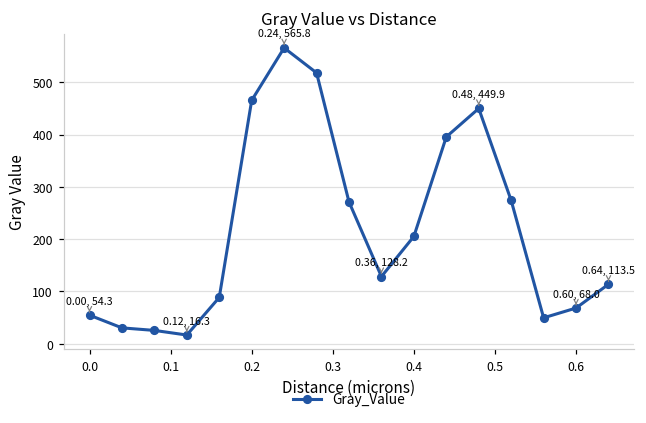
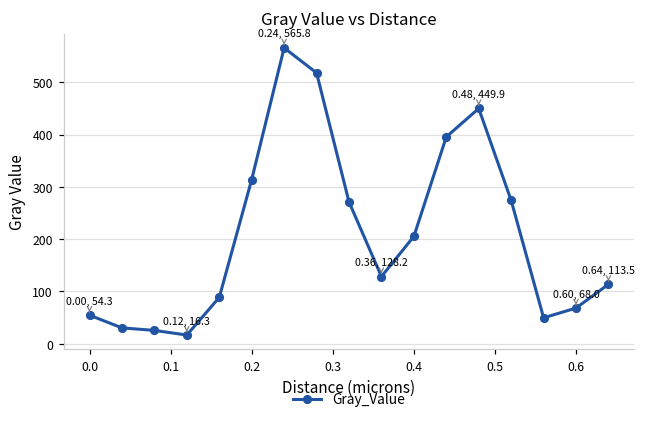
0.2: 470 -> 310
